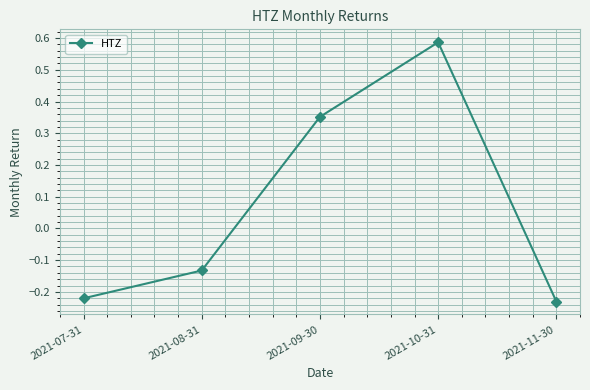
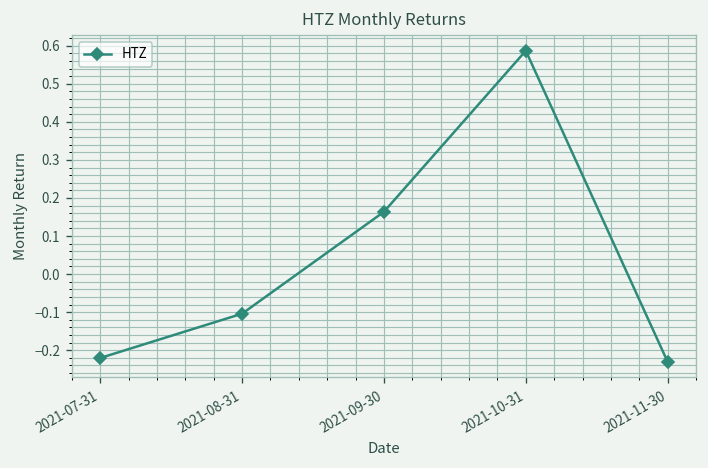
2021-08-31: -0.13 -> -0.10
2021-09-30: 0.35 -> 0.16
